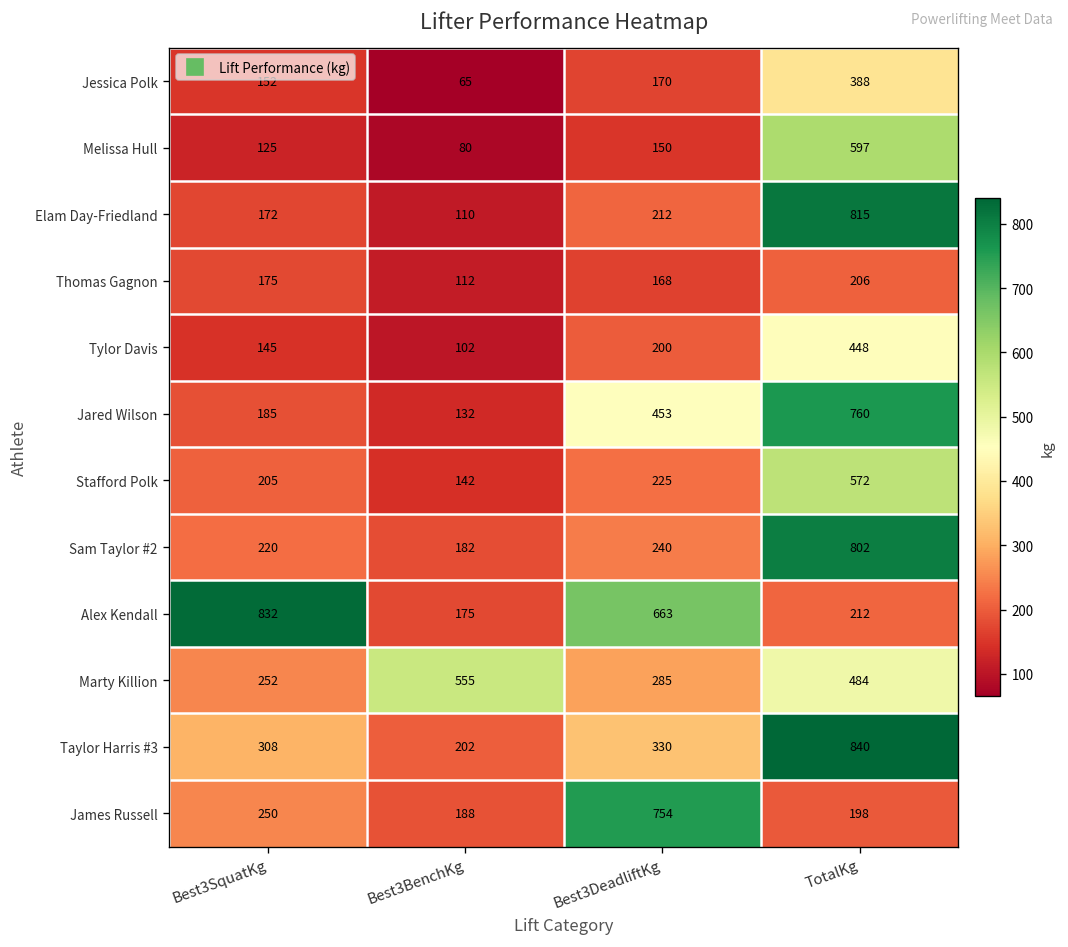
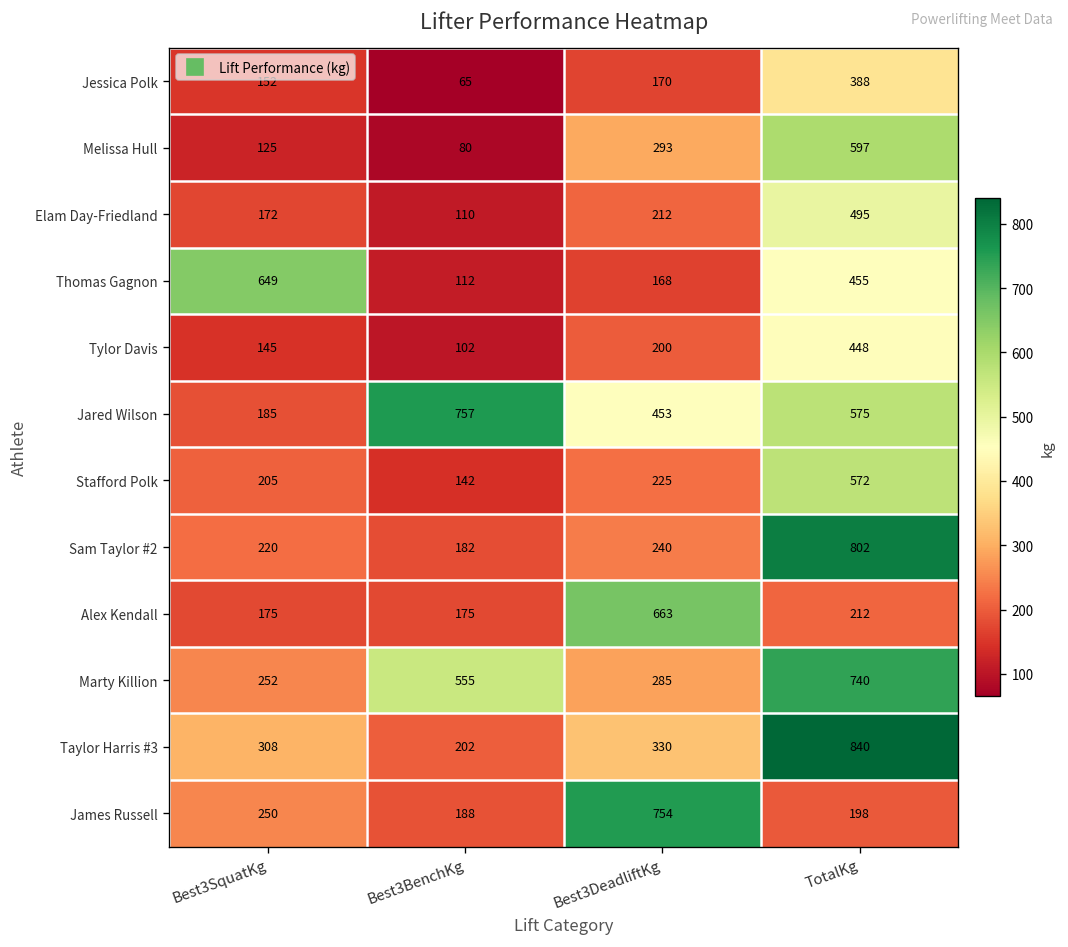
Melissa Hull, Best3DeadliftKg: 150 -> 293
Elam Day-Friedland, TotalKg: 815 -> 495
Thomas Gagnon, Best3SquatKg: 175 -> 649
Thomas Gagnon, TotalKg: 206 -> 455
Jared Wilson, Best3BenchKg: 132 -> 757
Jared Wilson, TotalKg: 760 -> 575
Alex Kendall, Best3SquatKg: 832 -> 175
Marty Killion, TotalKg: 484 -> 740
